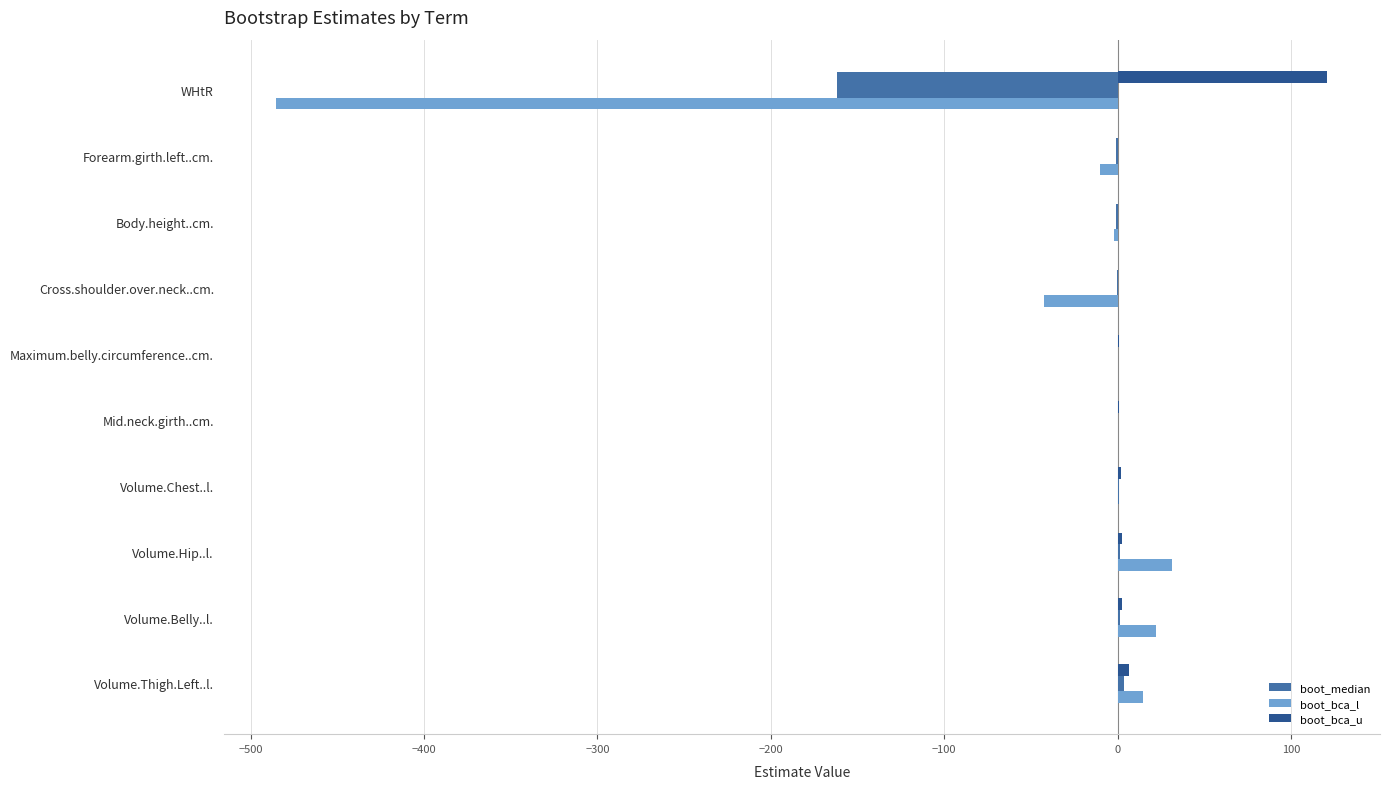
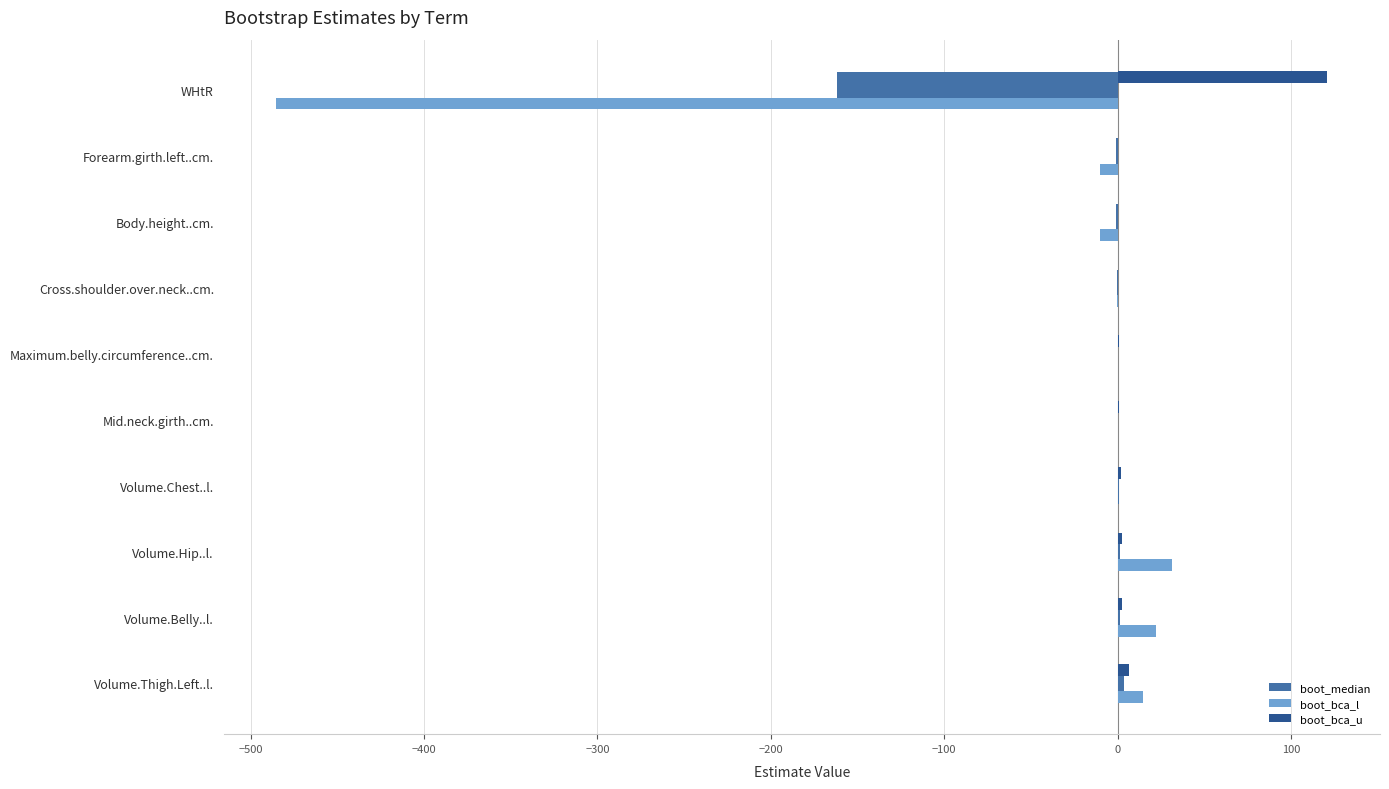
boot_bca_l, Body.height..cm.: -2 -> -10
boot_bca_l, Cross.shoulder.over.neck..cm.: -42 -> -1
